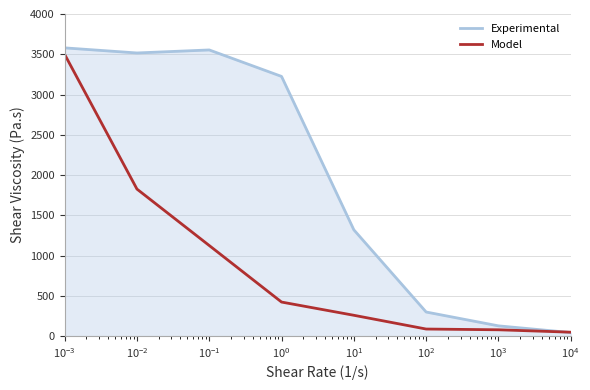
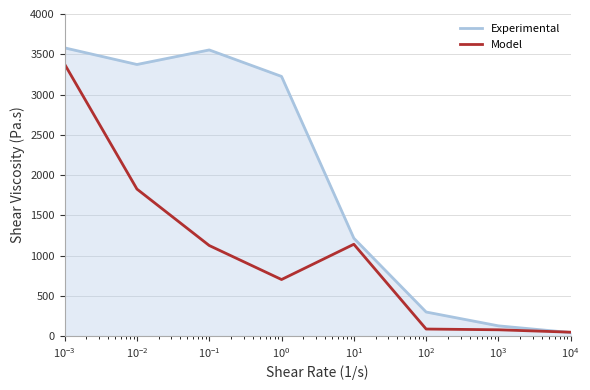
Model, 10^-3: 3500 -> 3400
Experimental, 10^-2: 3500 -> 3400
Model, 10^0: 400 -> 700
Experimental, 10^1: 1300 -> 1200
Model, 10^1: 300 -> 1100
